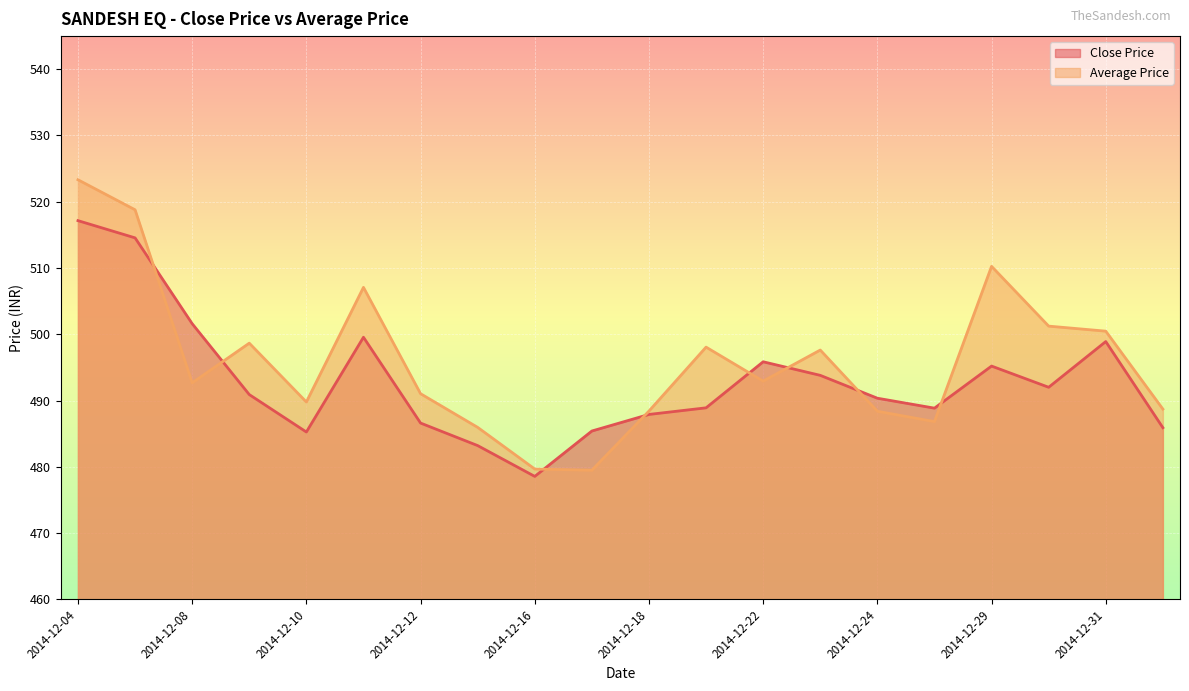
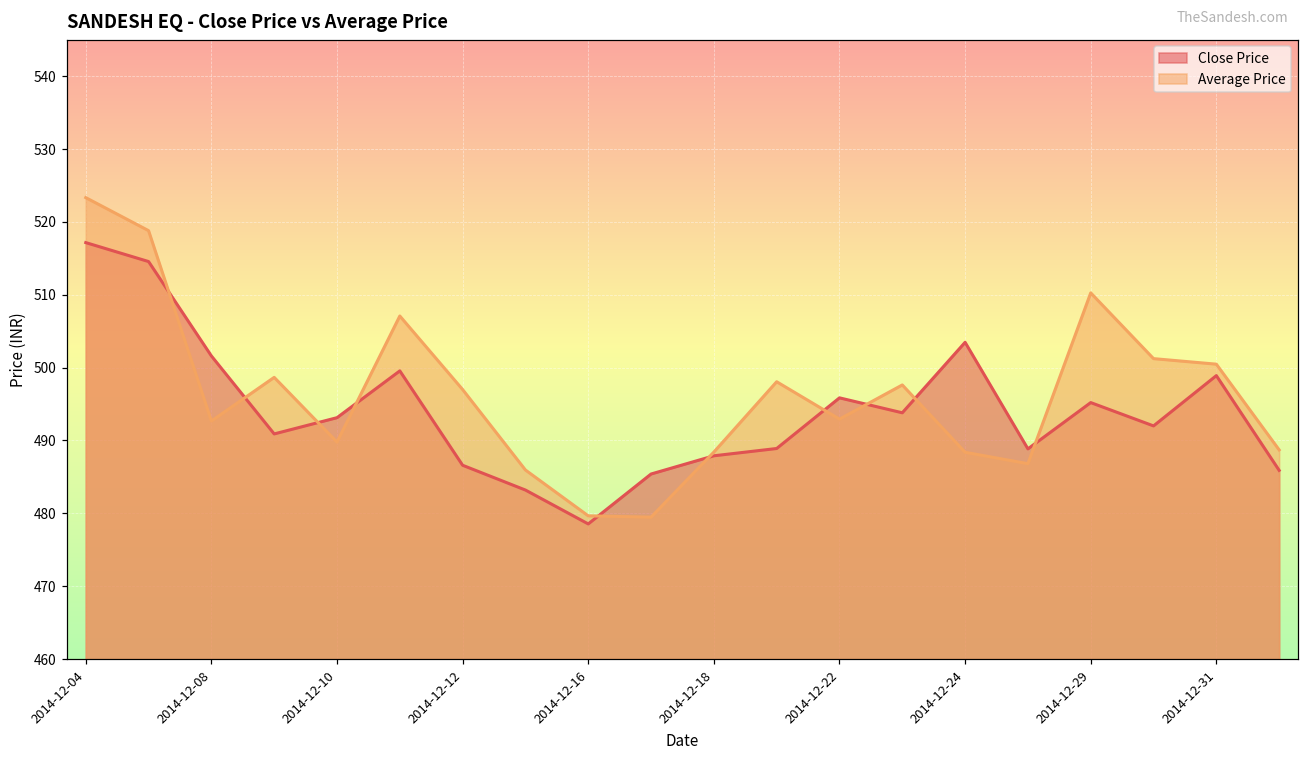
Close Price, 2014-12-10: 485 -> 493
Average Price, 2014-12-12: 491 -> 497
Close Price, 2014-12-24: 490 -> 503
